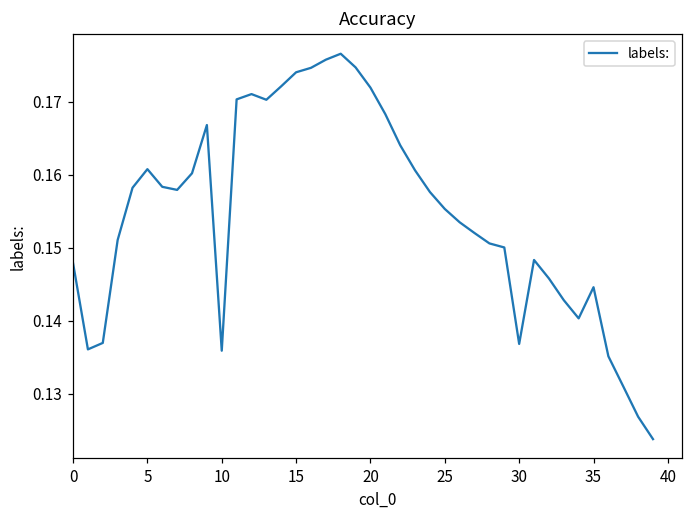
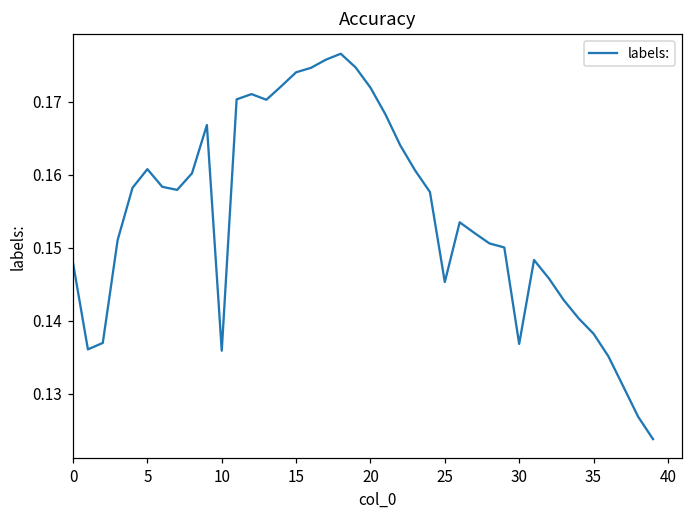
25: 0.155 -> 0.145
35: 0.145 -> 0.138
